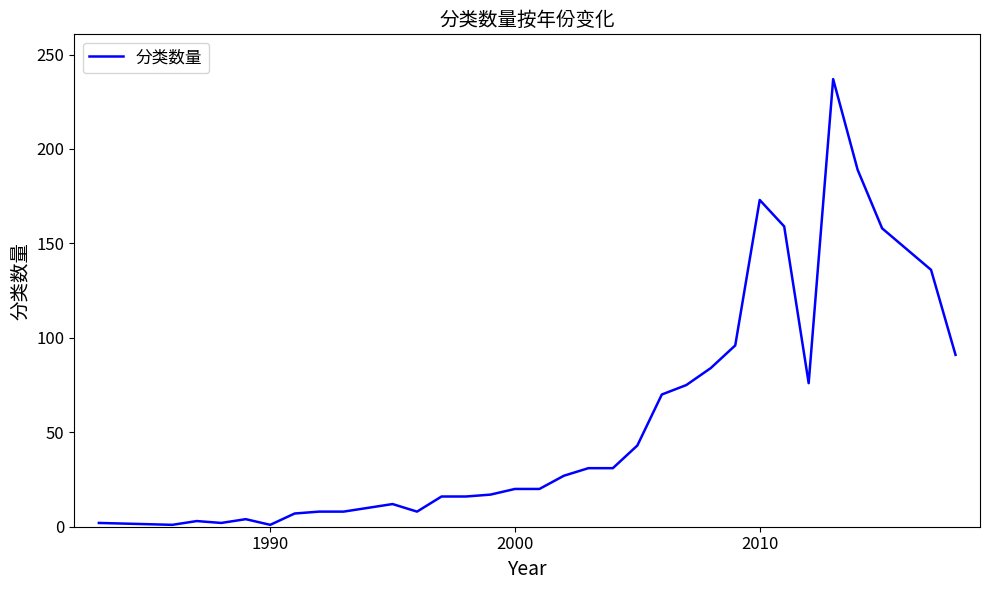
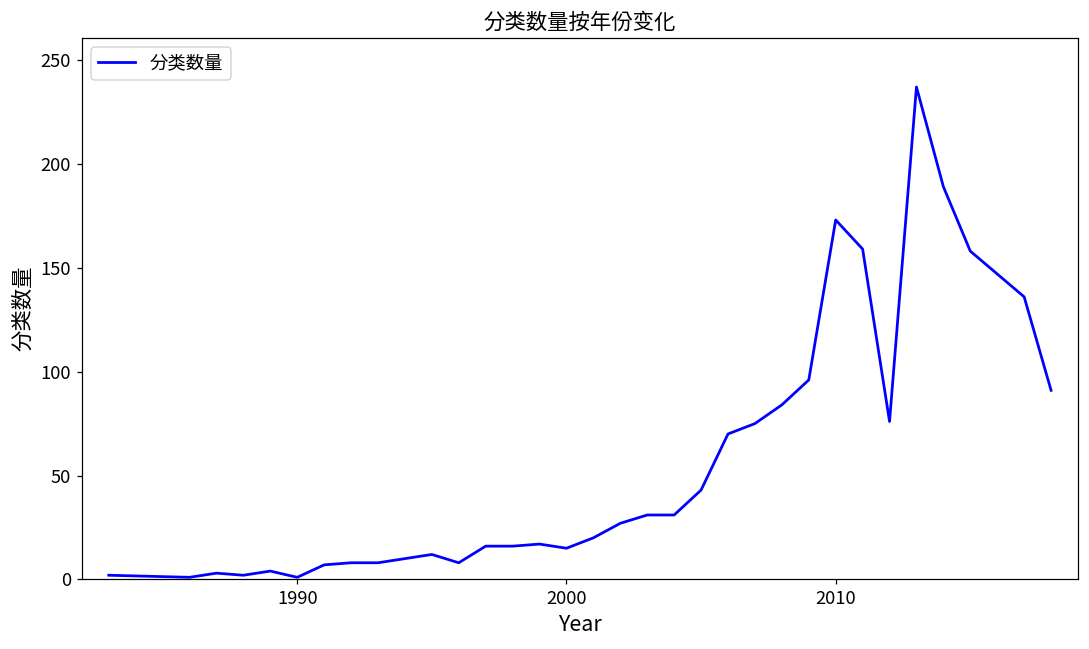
2000: 20 -> 15
